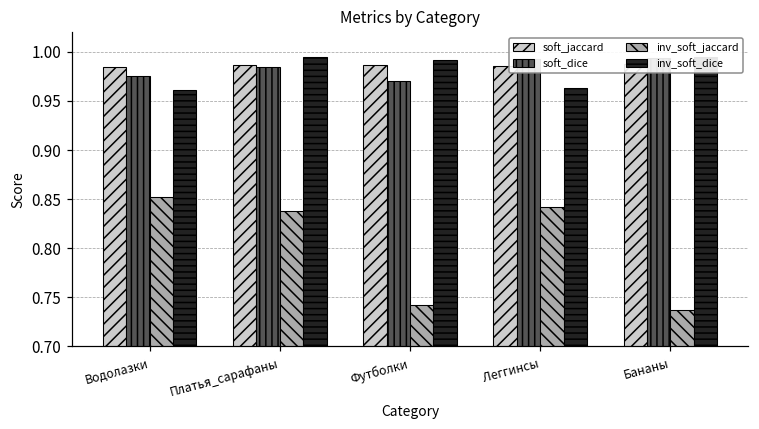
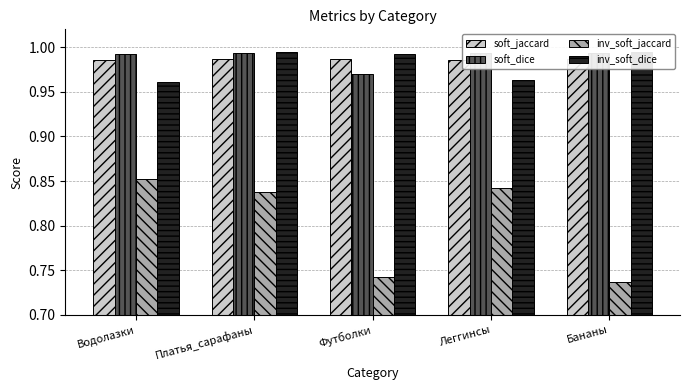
soft_dice, Водолазки: 0.98 -> 0.99
soft_dice, Платья_сарафаны: 0.98 -> 0.99
